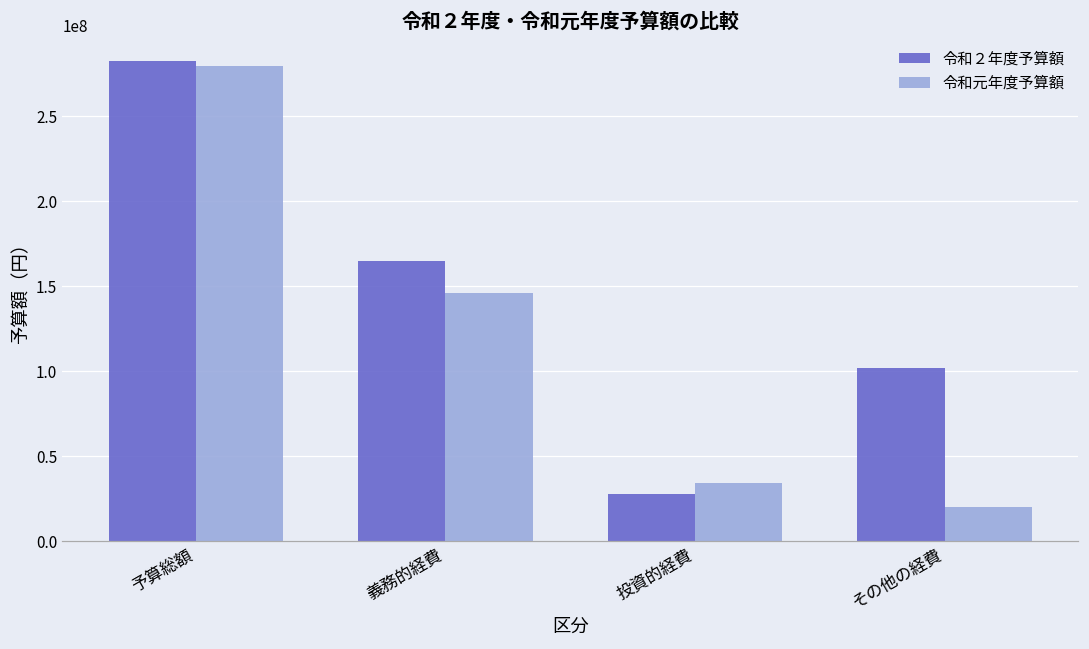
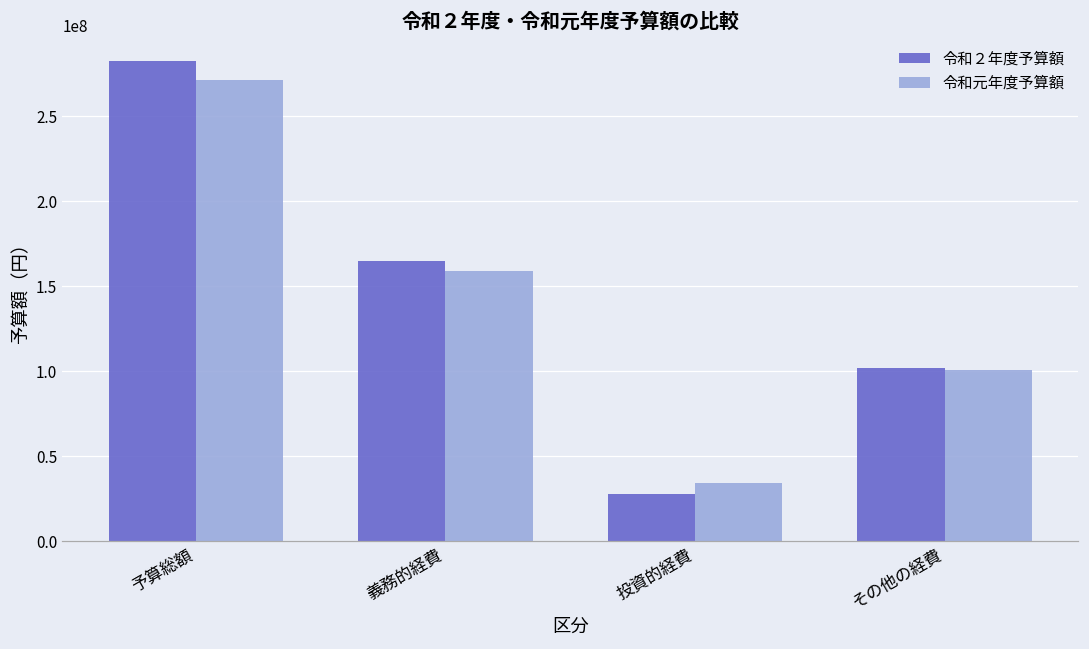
令和元年度予算額, 予算総額: 279000000 -> 271000000
令和元年度予算額, 義務的経費: 146000000 -> 159000000
令和元年度予算額, その他の経費: 20000000 -> 101000000
